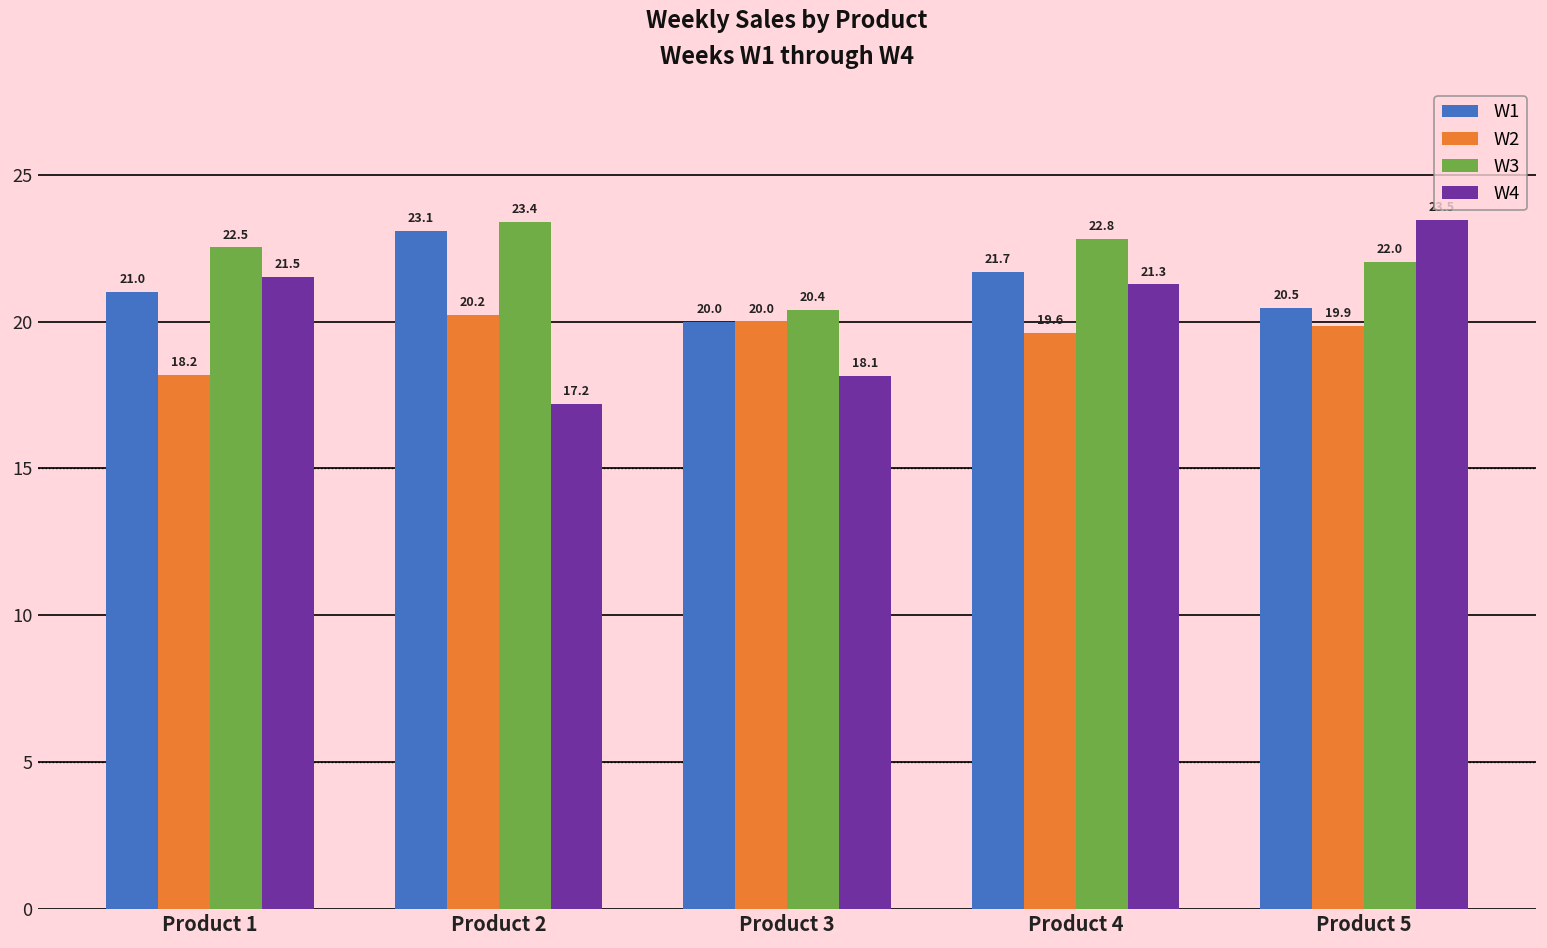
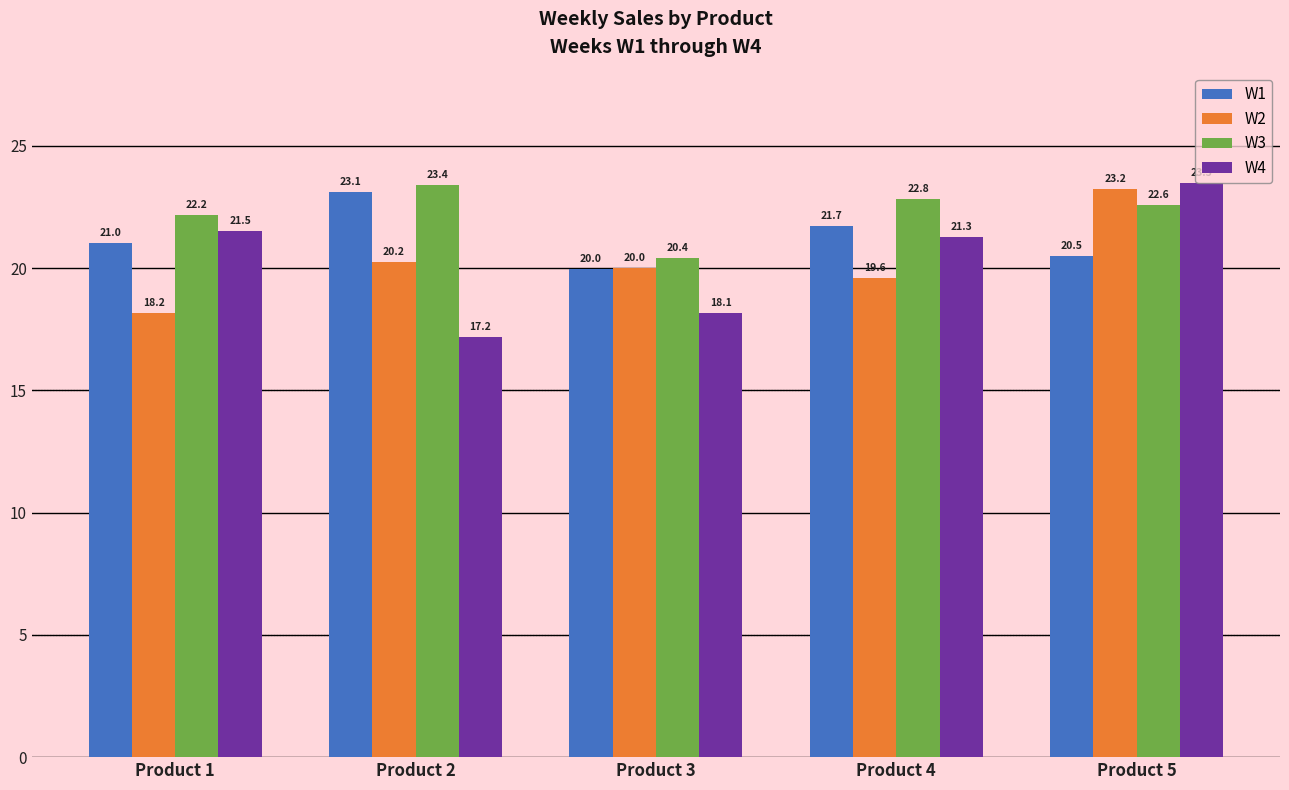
W3, Product 1: 22.5 -> 22.2
W2, Product 5: 19.9 -> 23.2
W3, Product 5: 22.0 -> 22.6
